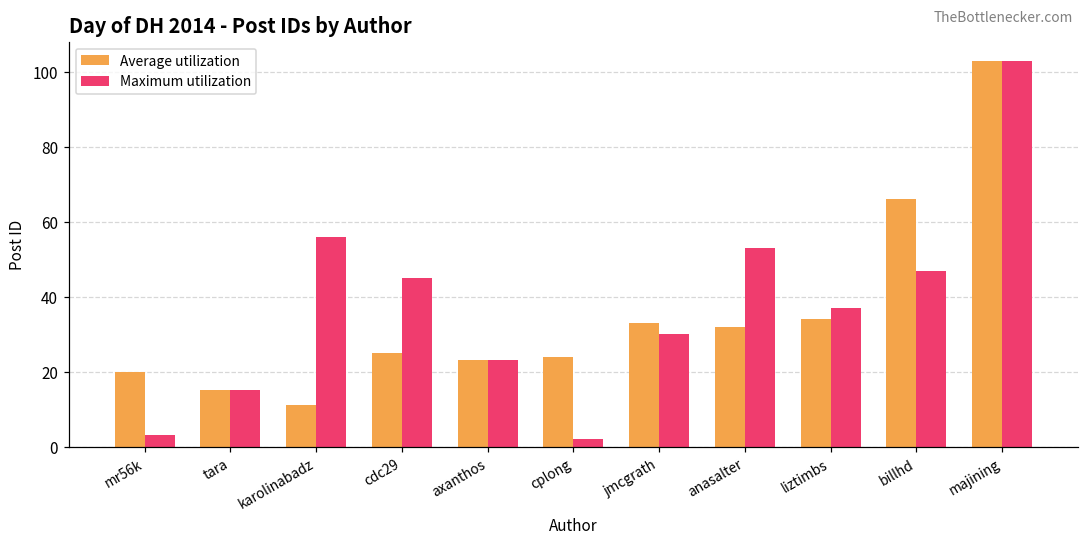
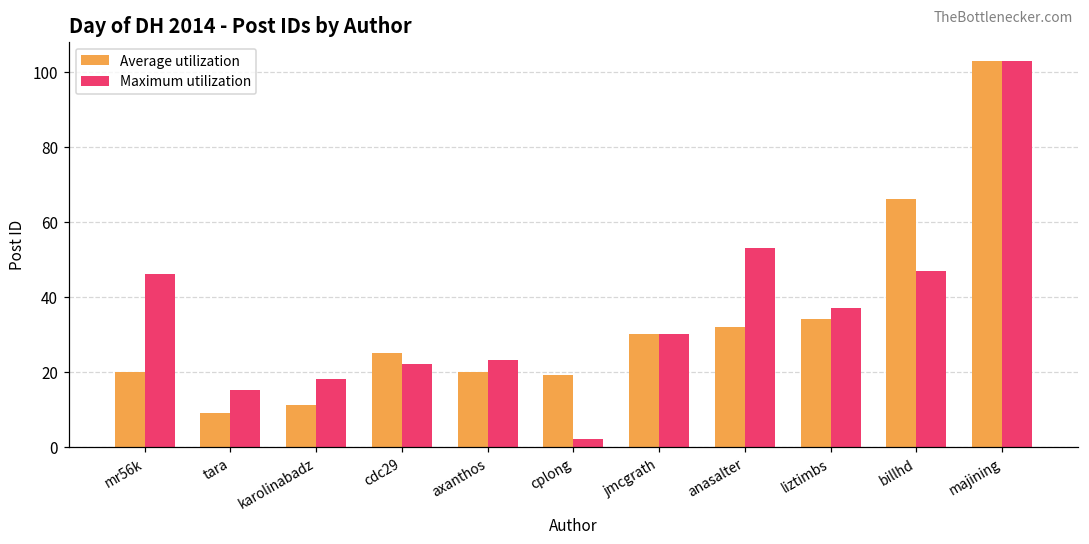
Maximum utilization, mr56k: 3 -> 46
Average utilization, tara: 15 -> 9
Maximum utilization, karolinabadz: 56 -> 18
Maximum utilization, cdc29: 45 -> 22
Average utilization, axanthos: 23 -> 20
Average utilization, cplong: 24 -> 19
Average utilization, jmcgrath: 33 -> 30
